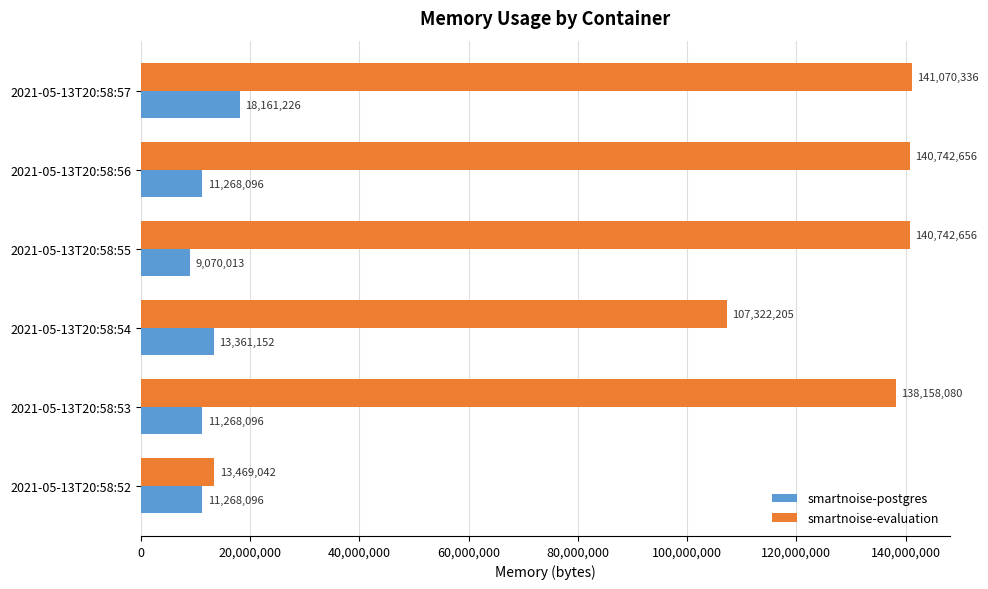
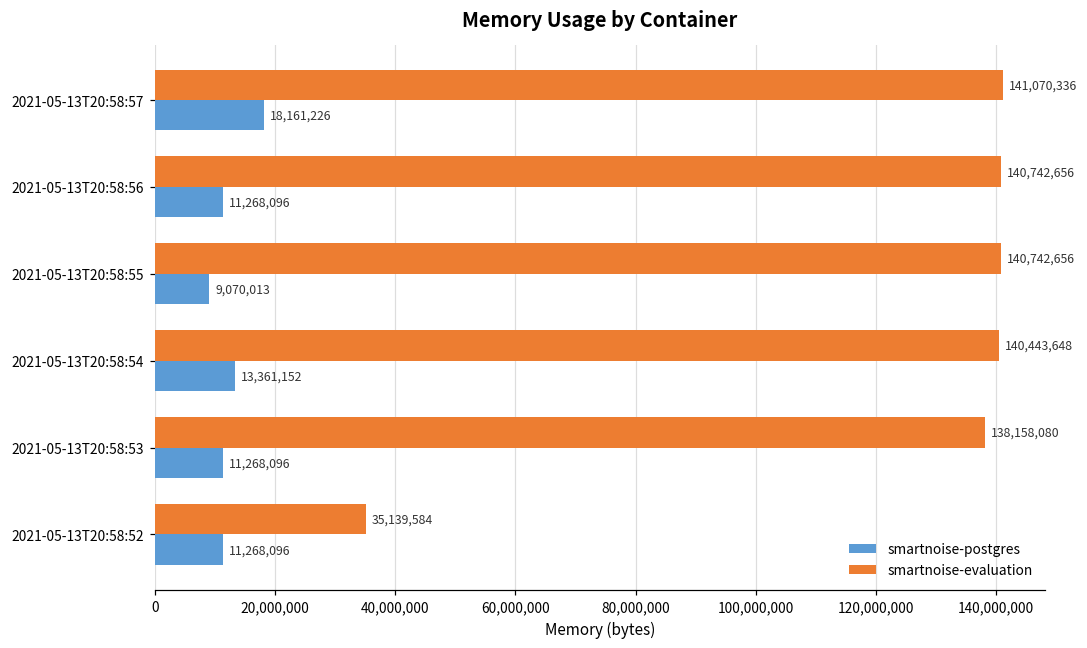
smartnoise-evaluation, 2021-05-13T20:58:54: 107,322,205 -> 140,443,648
smartnoise-evaluation, 2021-05-13T20:58:52: 13,469,042 -> 35,139,584
